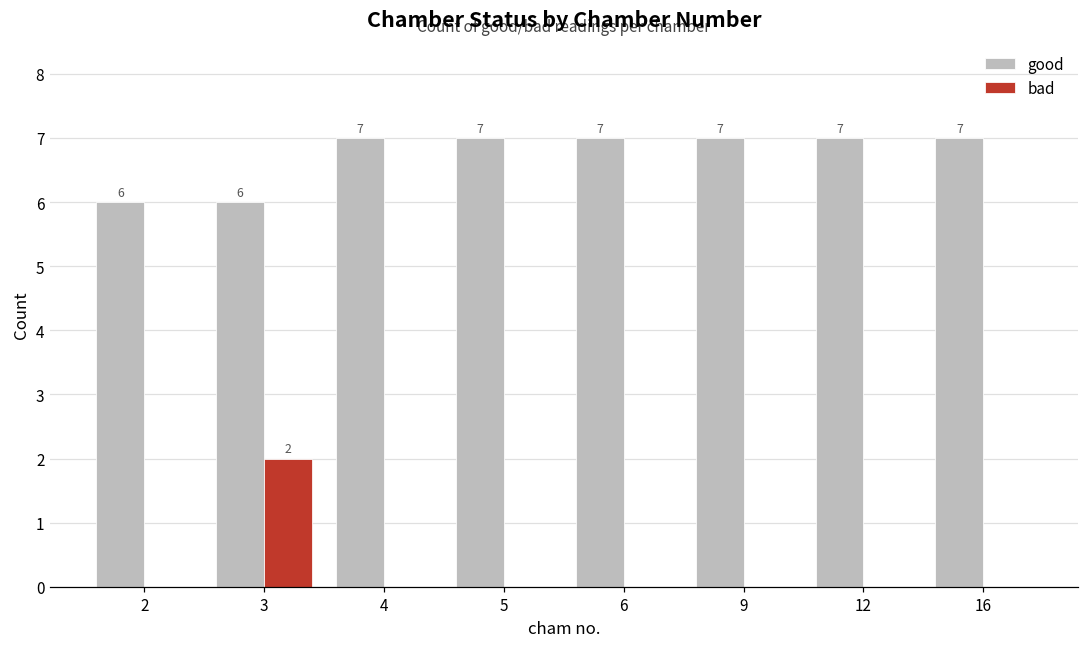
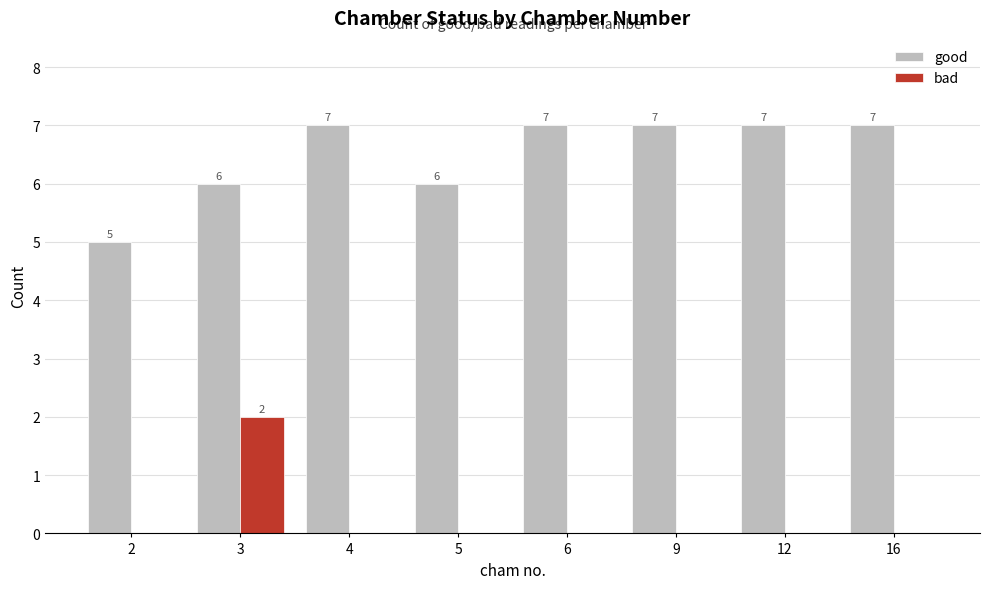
good, 2: 6 -> 5
good, 5: 7 -> 6
